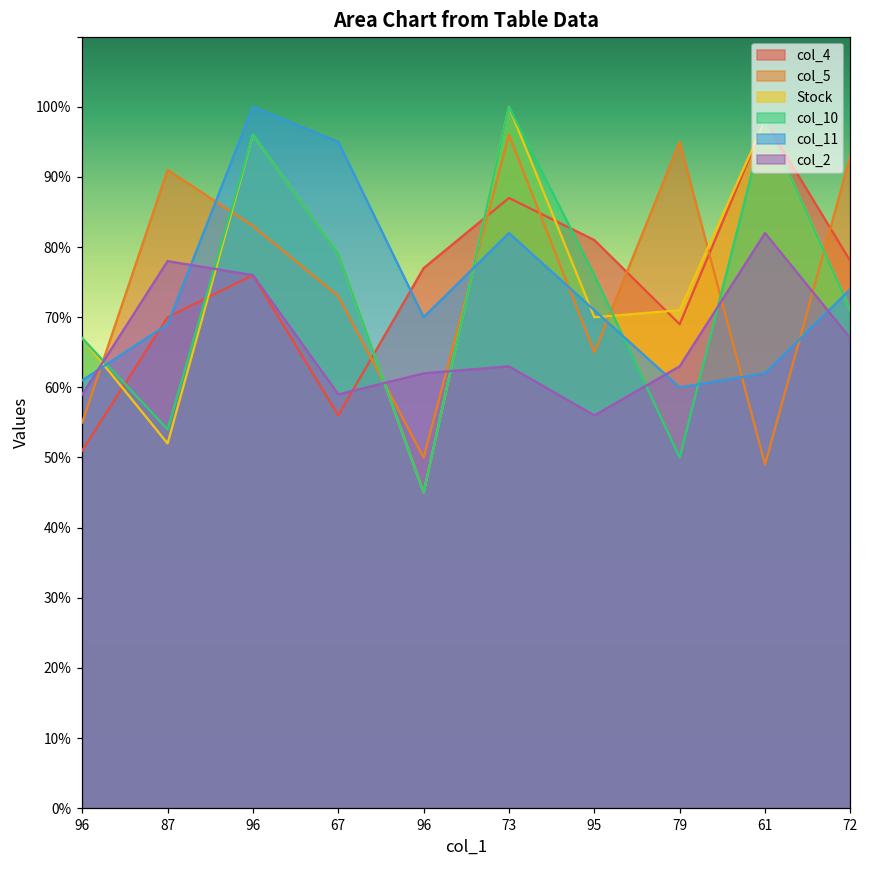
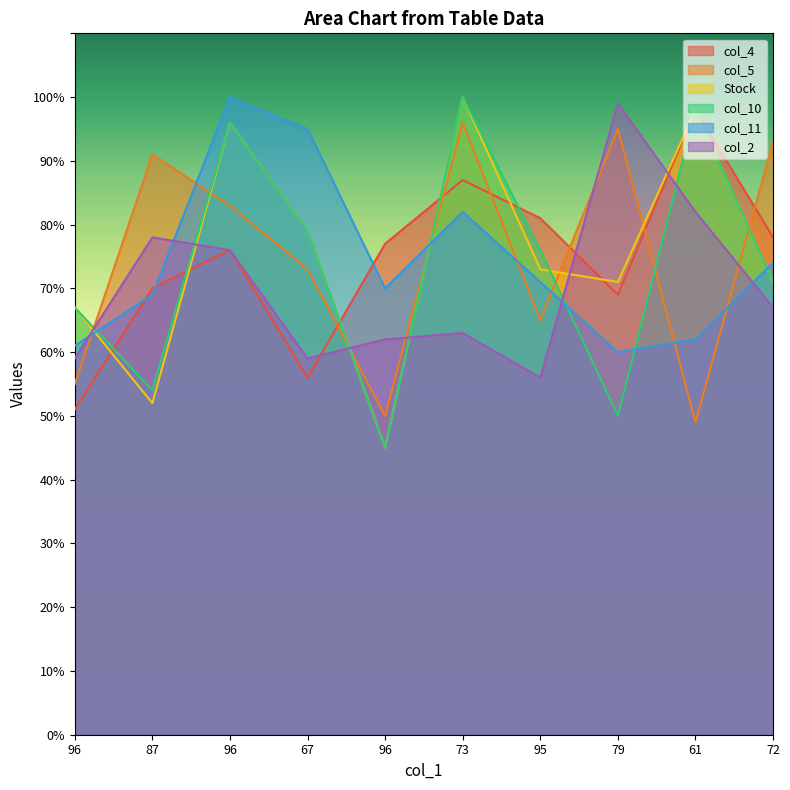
Stock, 95: 70% -> 73%
col_2, 79: 63% -> 99%
